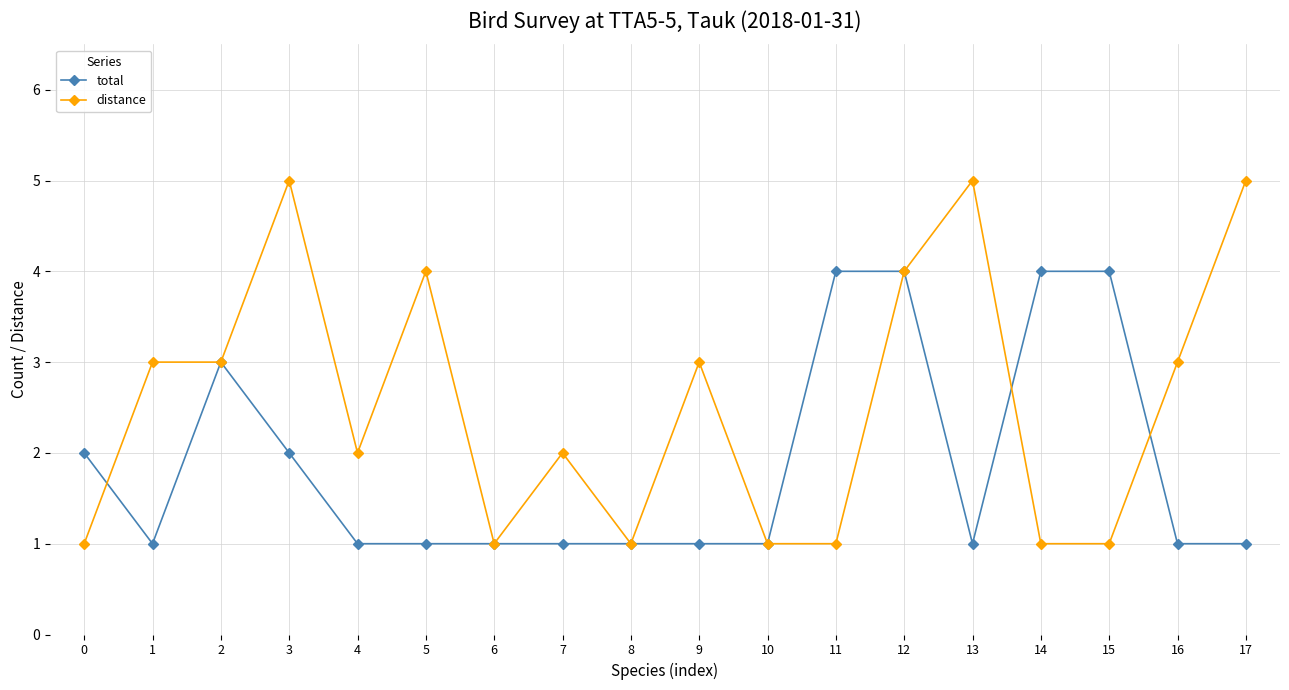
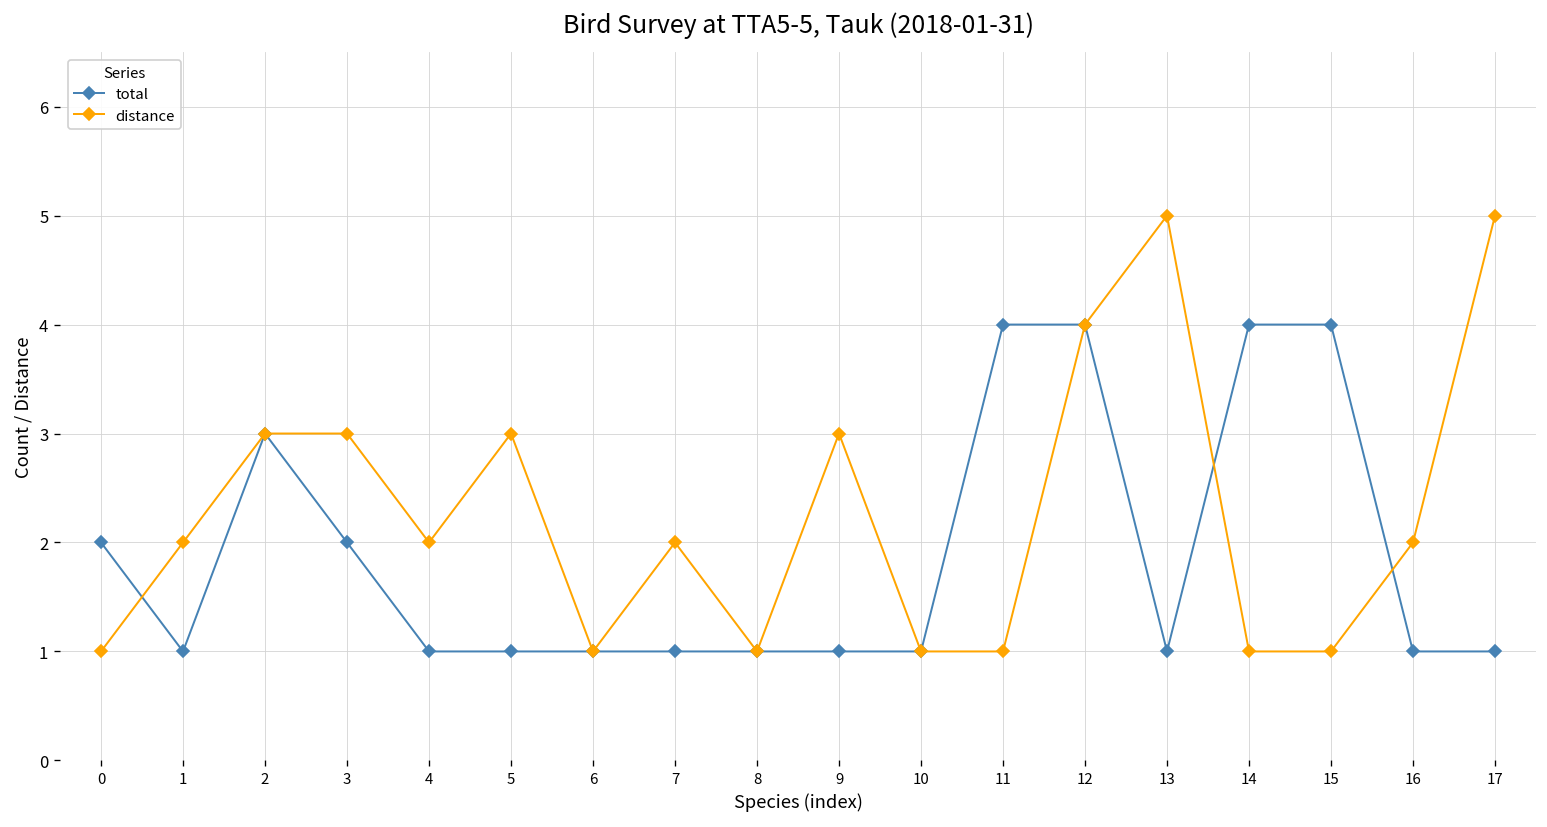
distance, 1: 3 -> 2
distance, 3: 5 -> 3
distance, 5: 4 -> 3
distance, 16: 3 -> 2
